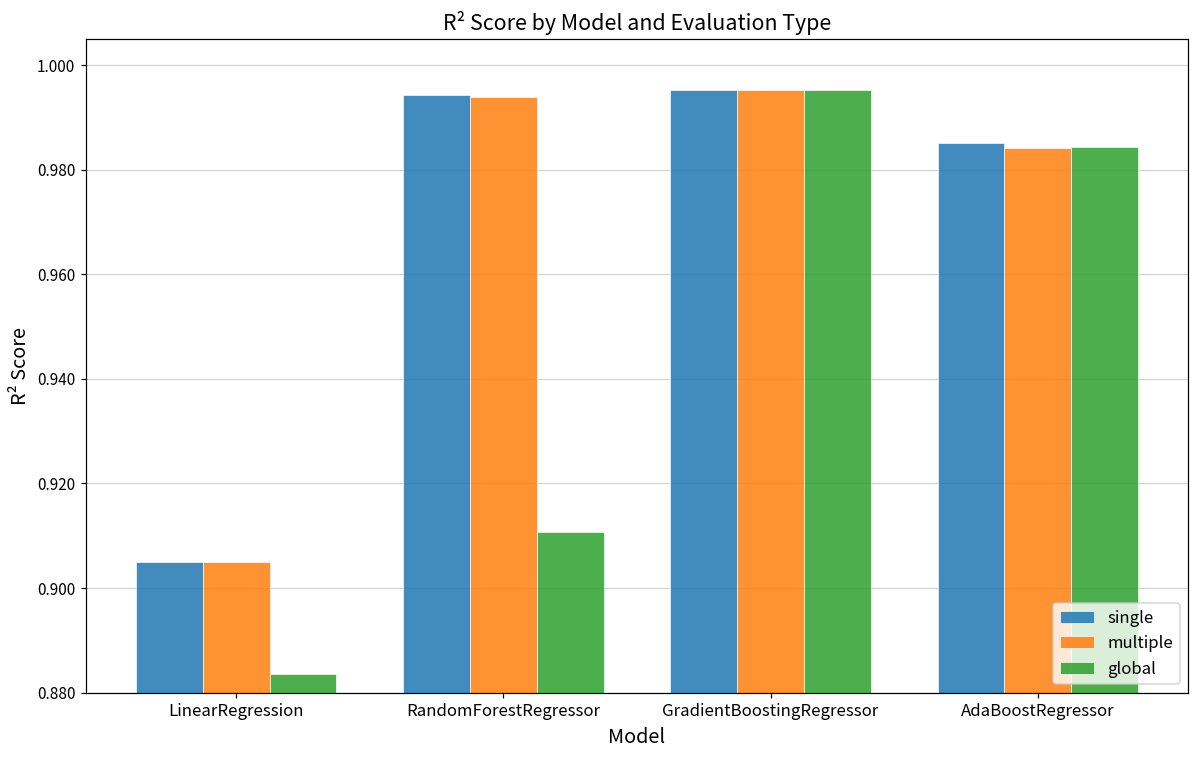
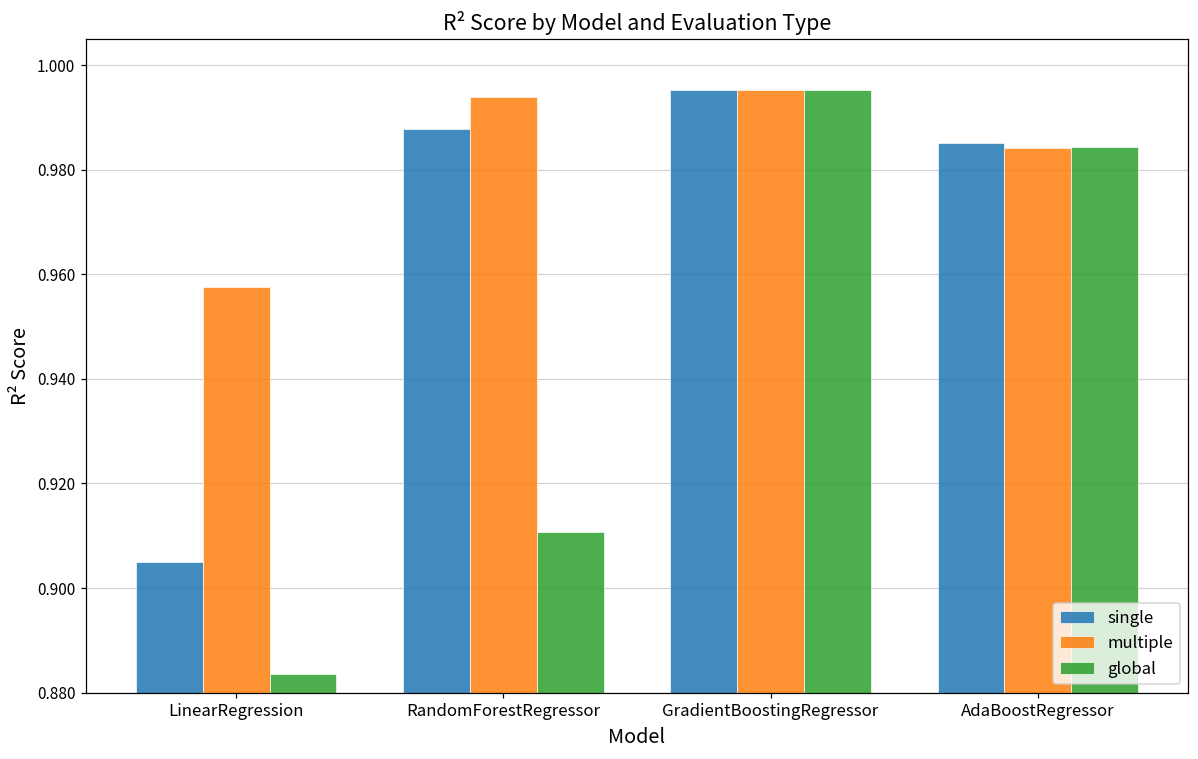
multiple, LinearRegression: 0.905 -> 0.957
single, RandomForestRegressor: 0.994 -> 0.988
